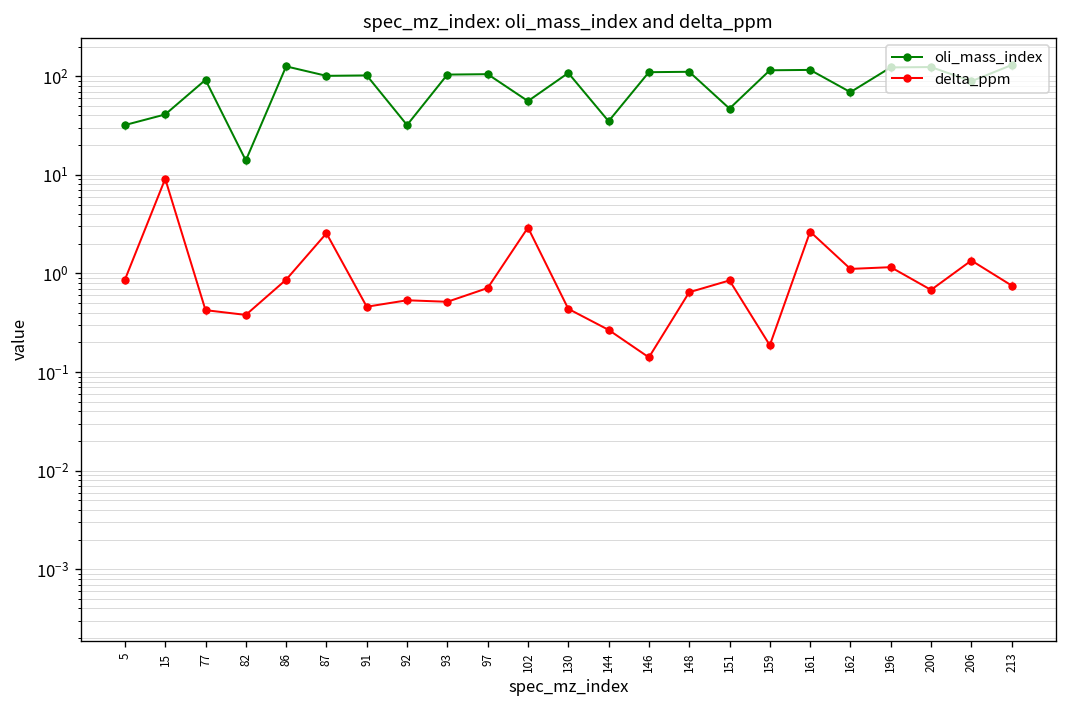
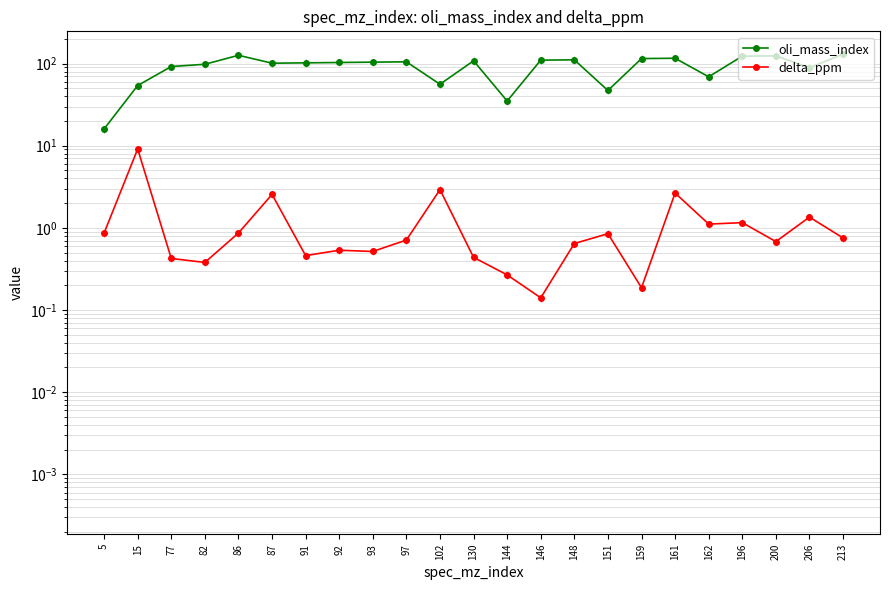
oli_mass_index, 5: 32 -> 16
oli_mass_index, 15: 40 -> 50
oli_mass_index, 82: 14 -> 100
oli_mass_index, 92: 32 -> 100
